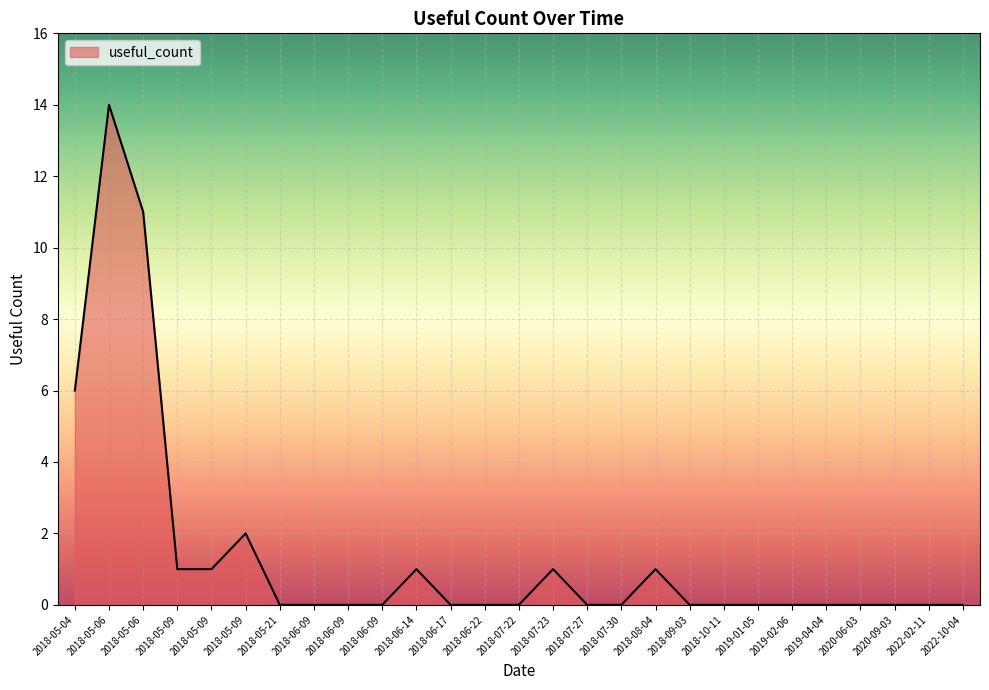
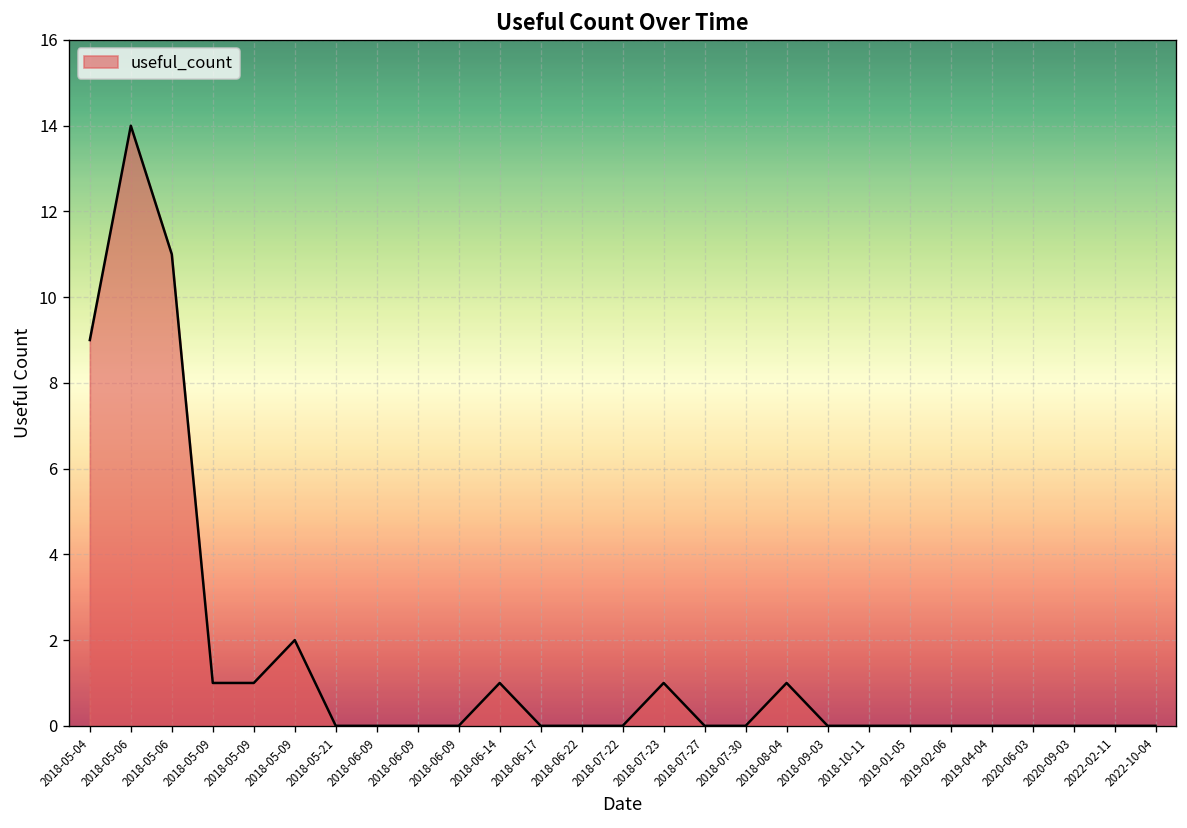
2018-05-04: 6 -> 9
